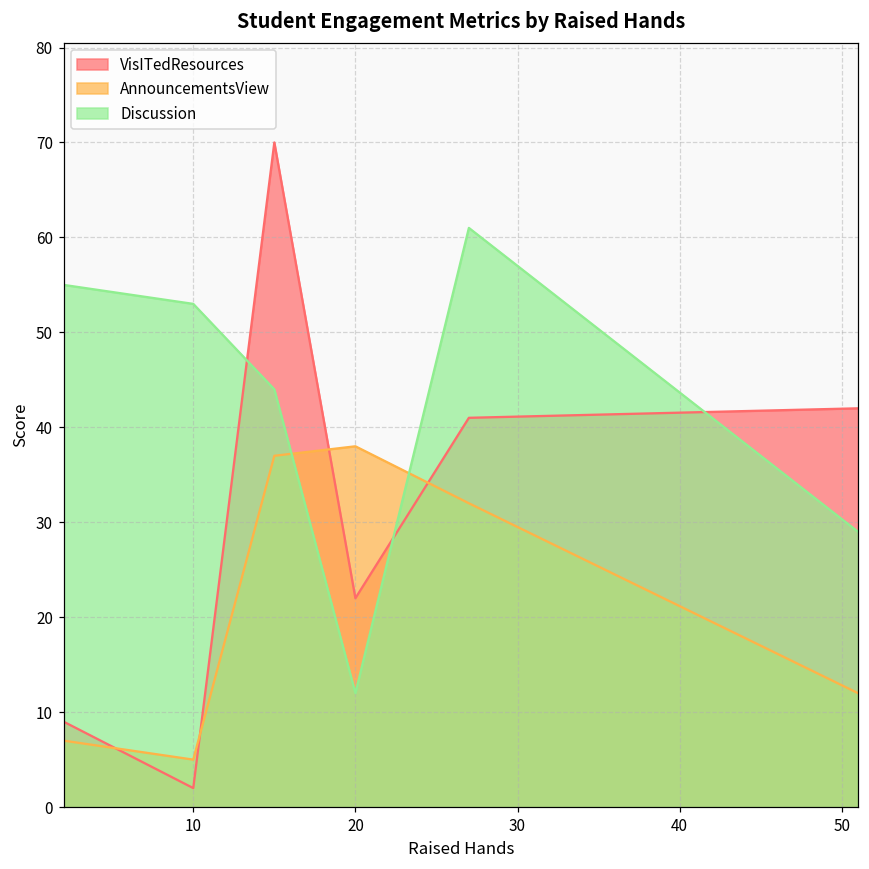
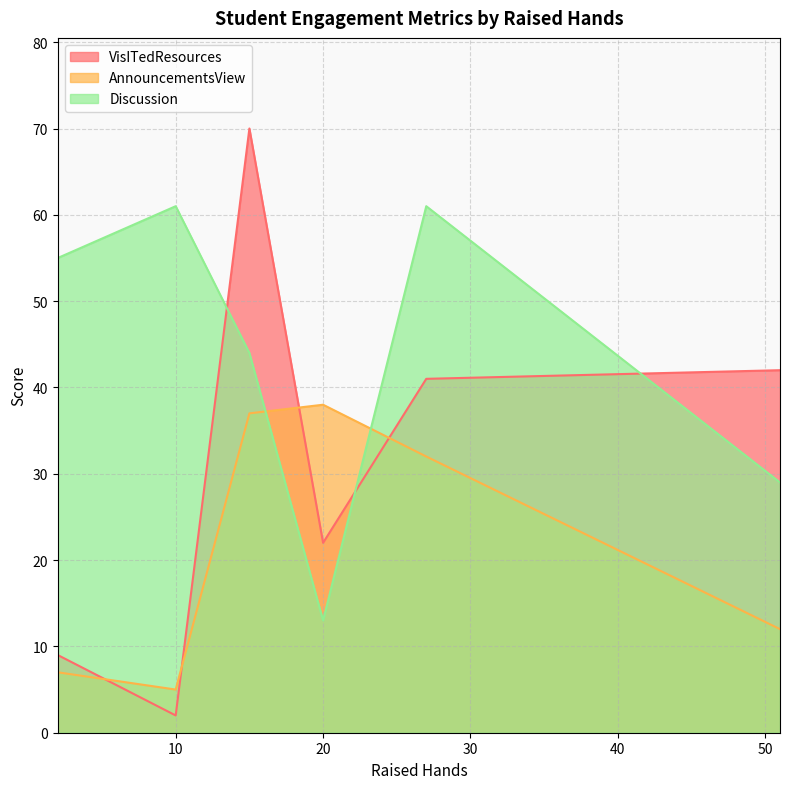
Discussion, 10: 53 -> 61
Discussion, 20: 12 -> 13
